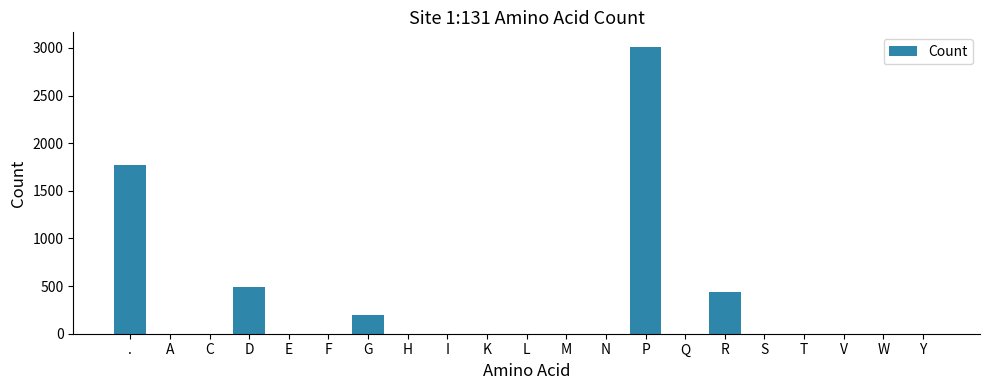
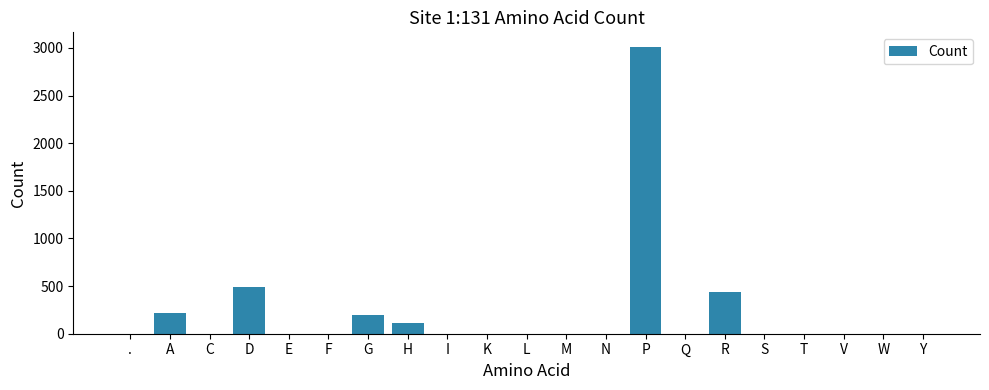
.: 1800 -> 0
A: 0 -> 200
H: 0 -> 100
